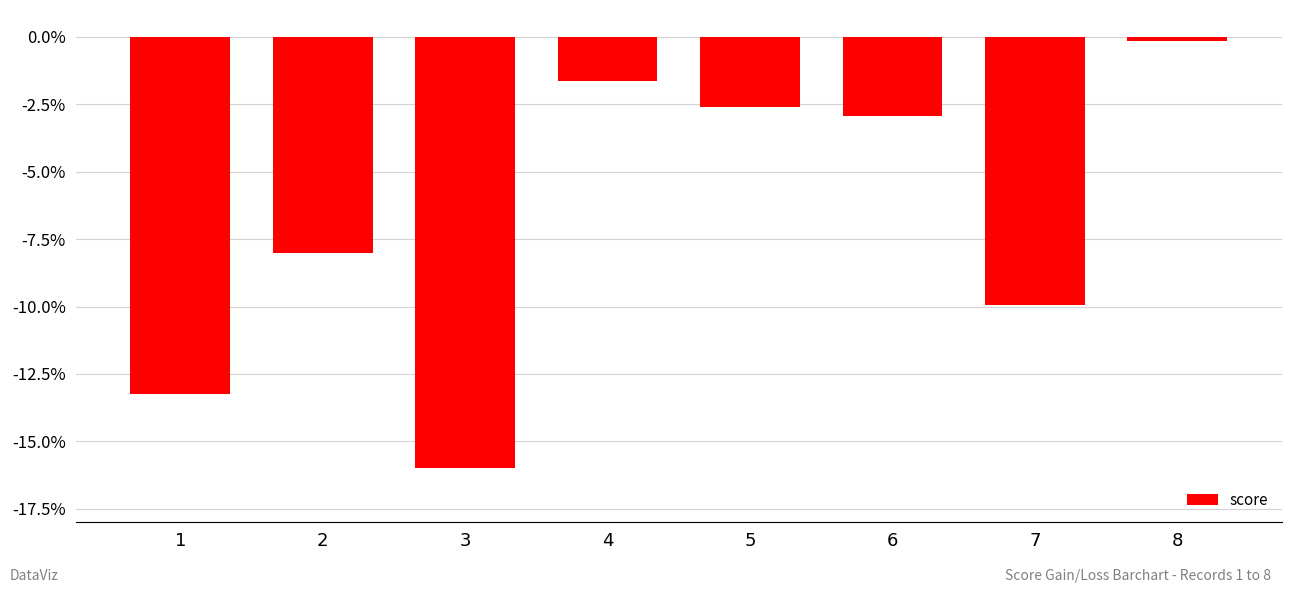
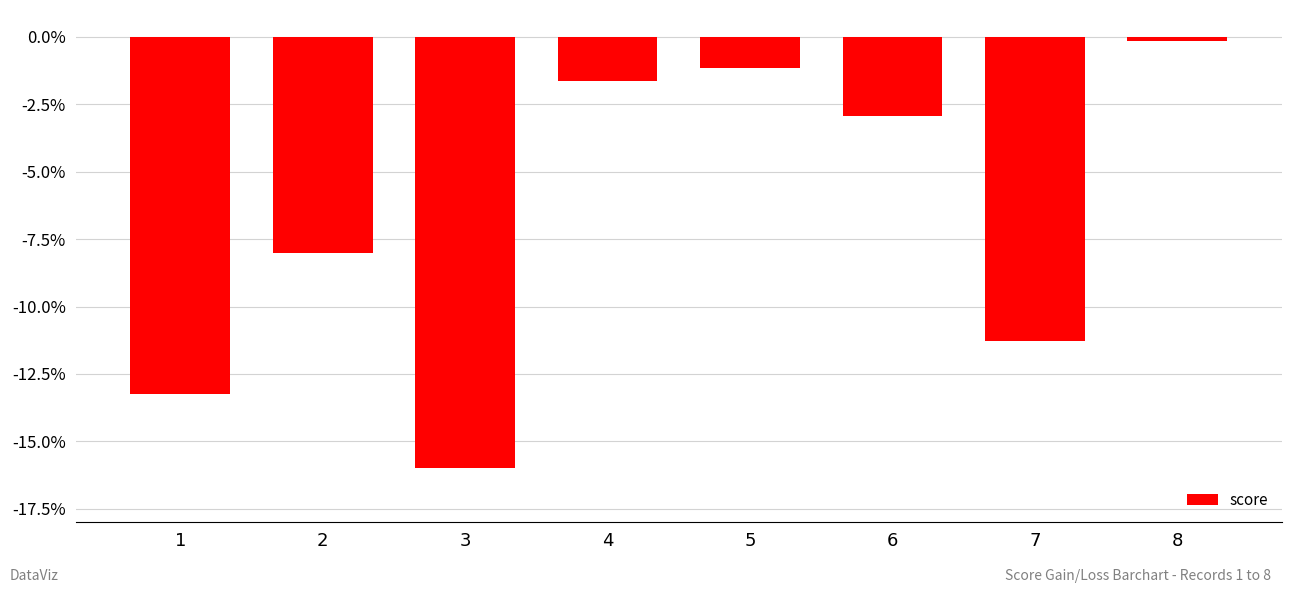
5: -2.6% -> -1.1%
7: -10.0% -> -11.3%
